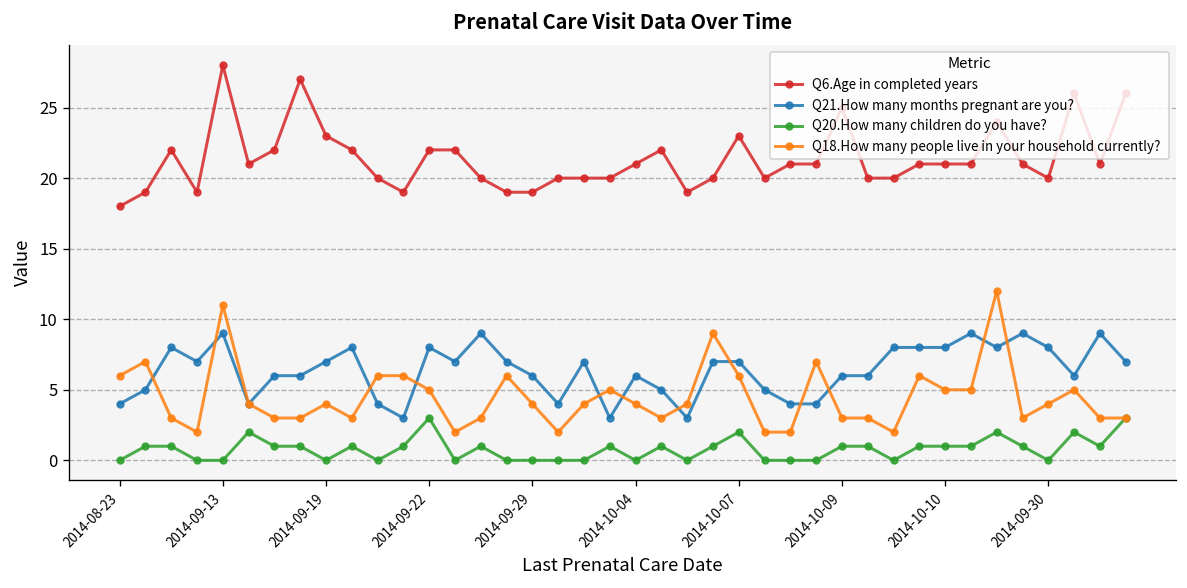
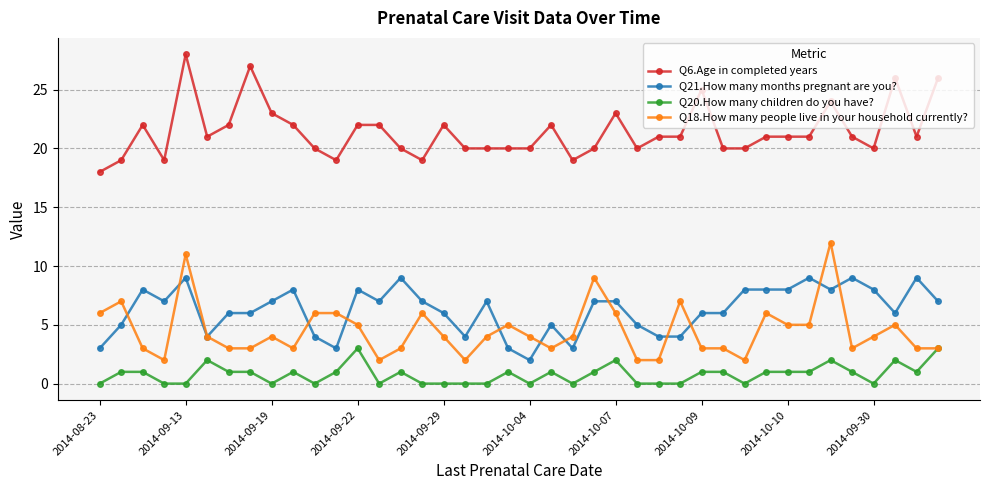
Q21.How many months pregnant are you?, 2014-08-23: 4 -> 3
Q6.Age in completed years, 2014-09-29: 19 -> 22
Q6.Age in completed years, 2014-10-04: 21 -> 20
Q21.How many months pregnant are you?, 2014-10-04: 6 -> 2
